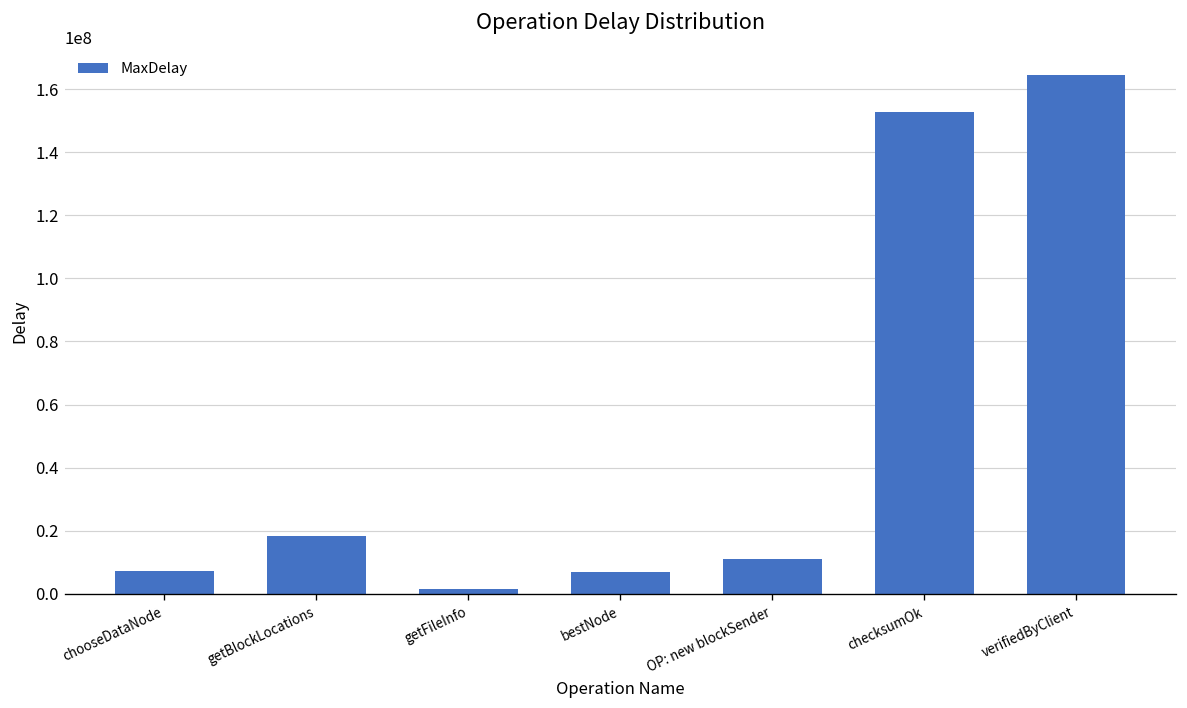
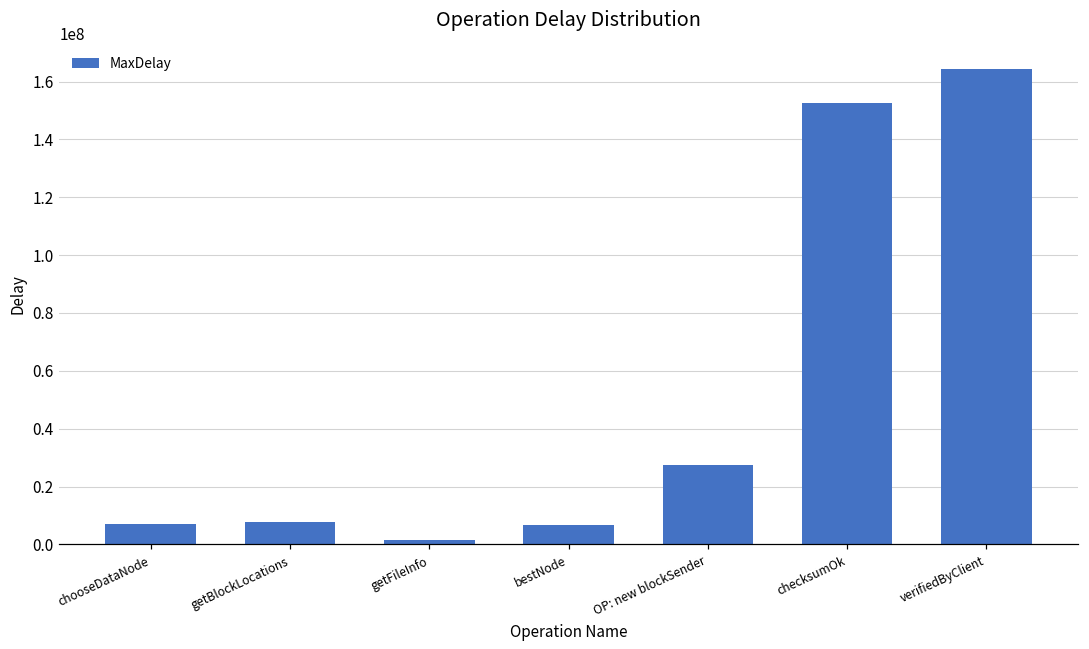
getBlockLocations: 18000000 -> 8000000
OP: new blockSender: 11000000 -> 28000000
